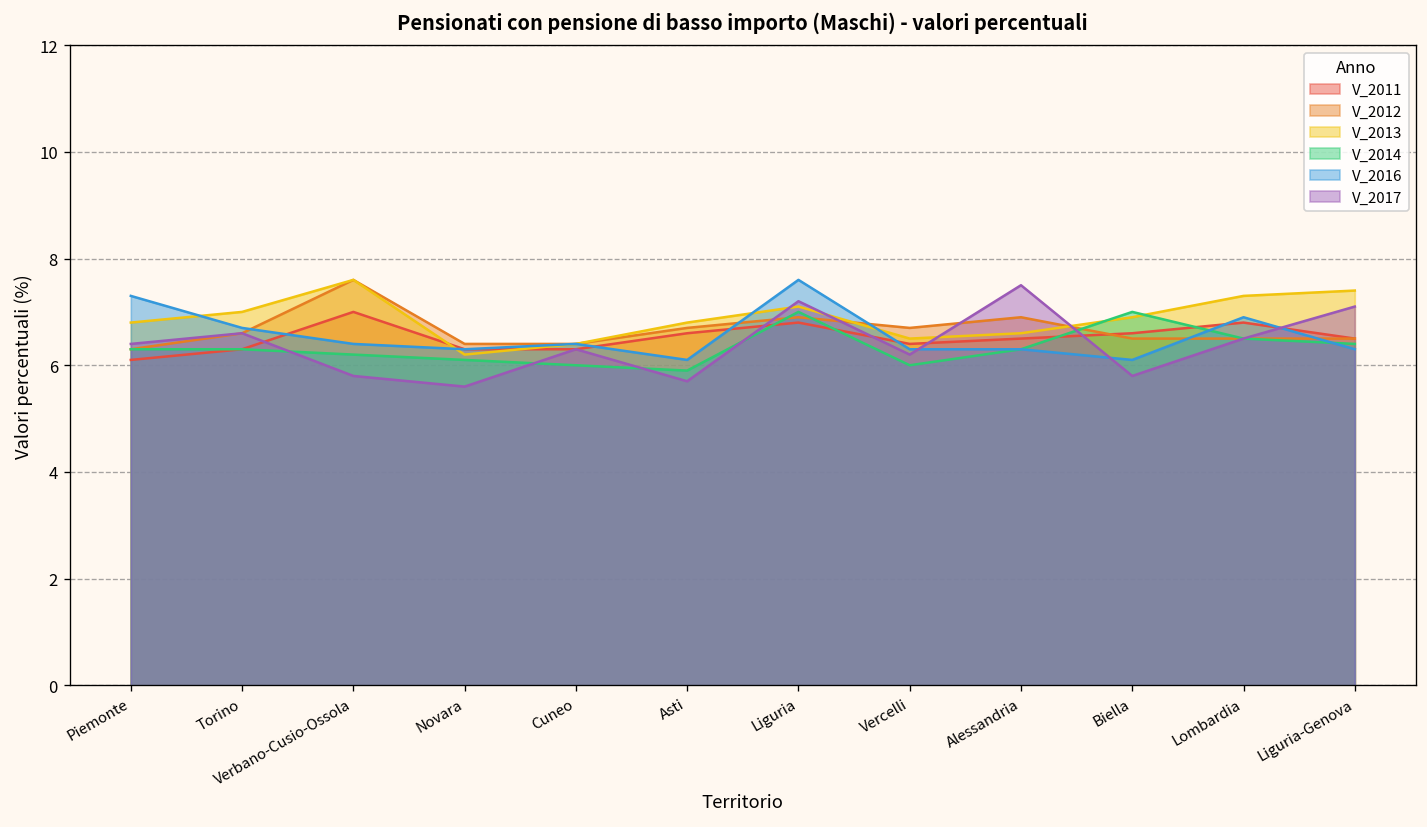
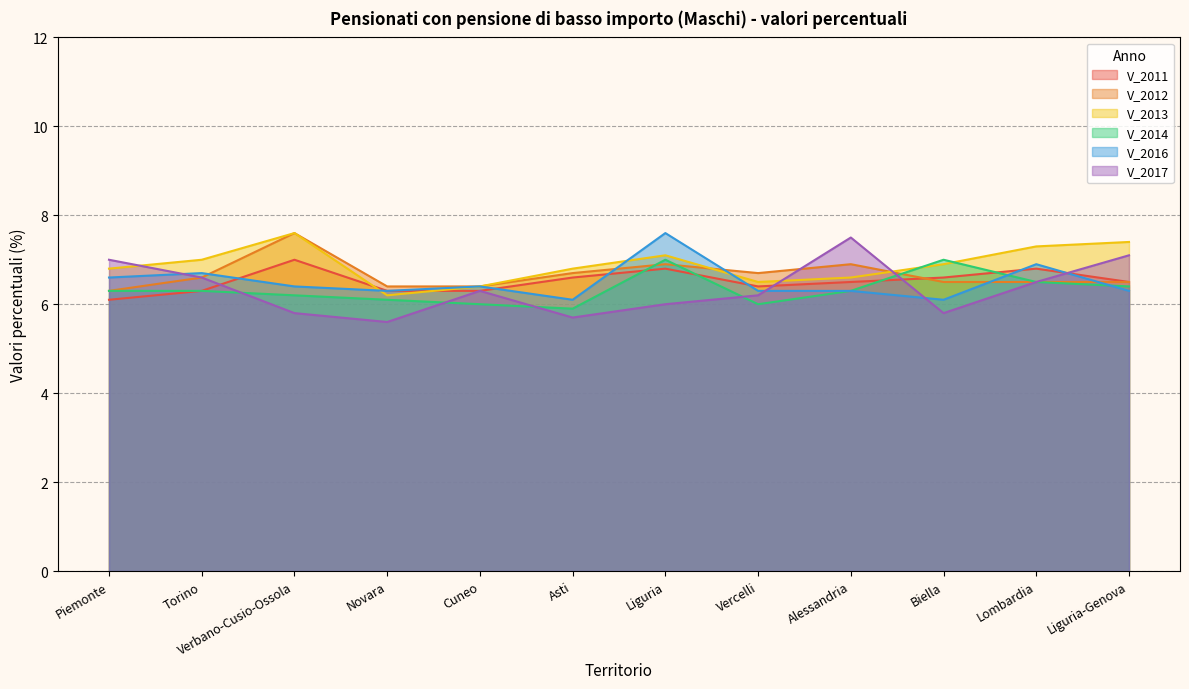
V_2016, Piemonte: 7.3 -> 6.6
V_2017, Piemonte: 6.4 -> 7.0
V_2017, Liguria: 7.2 -> 6.0
